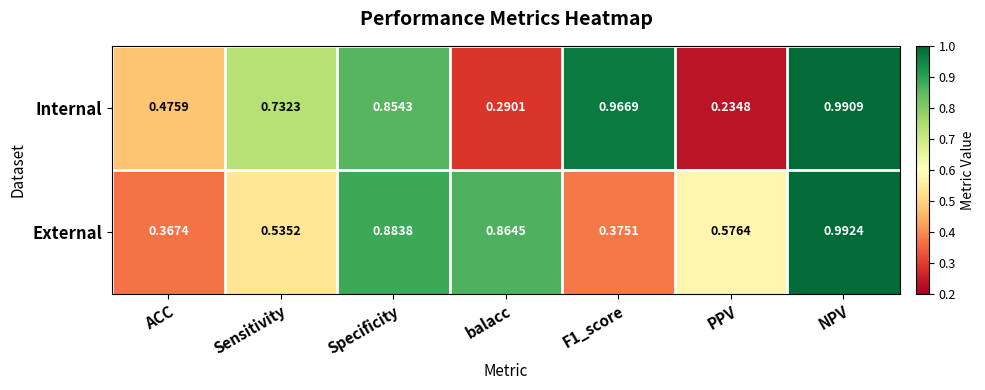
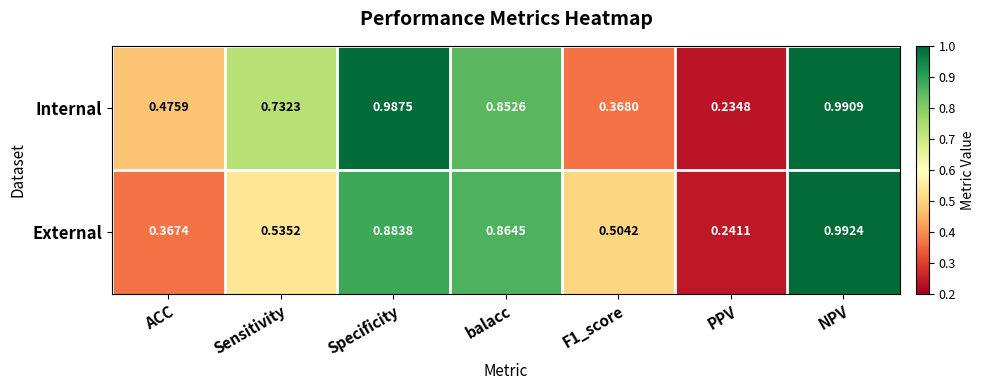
Internal, Specificity: 0.8543 -> 0.9875
Internal, balacc: 0.2901 -> 0.8526
Internal, F1_score: 0.9669 -> 0.3680
External, F1_score: 0.3751 -> 0.5042
External, PPV: 0.5764 -> 0.2411
